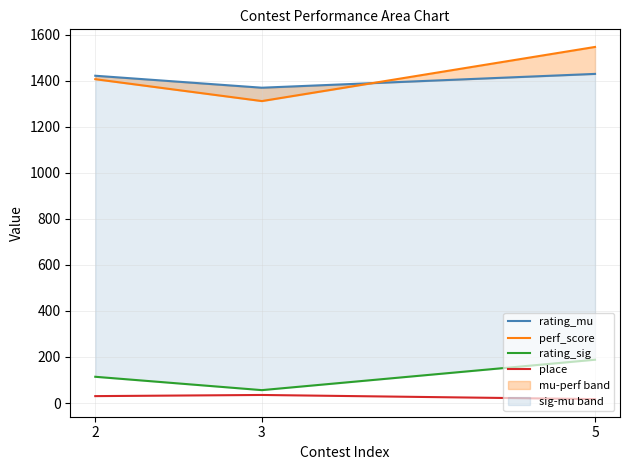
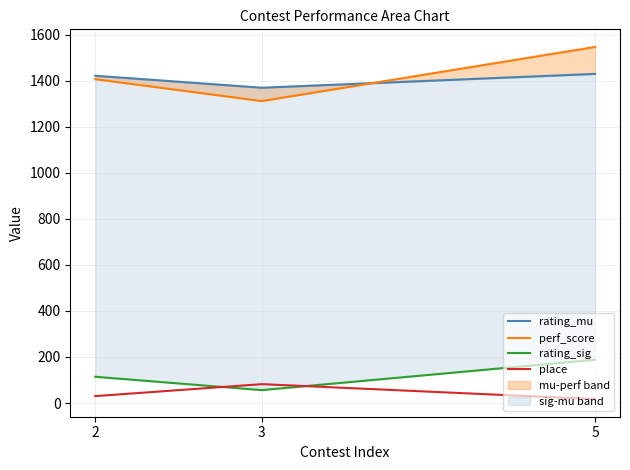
place, 3: 40 -> 80
